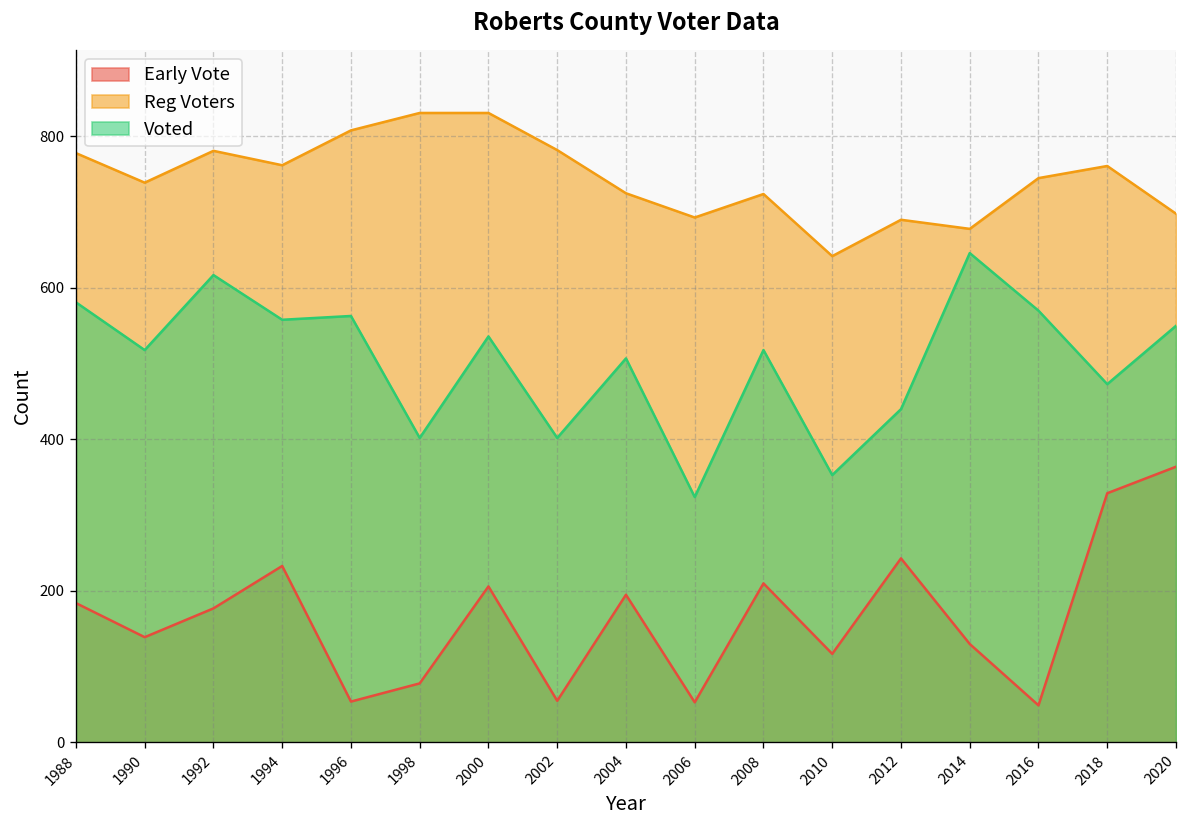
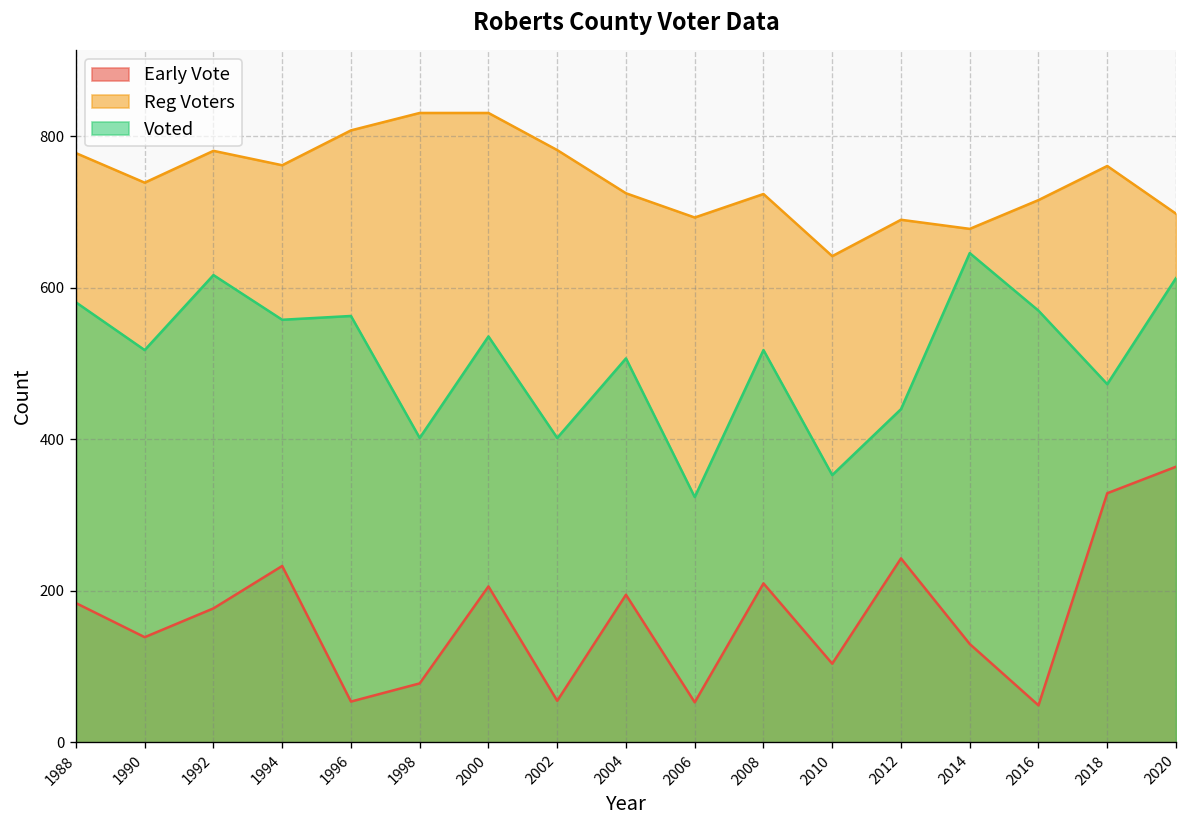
Early Vote, 2010: 120 -> 100
Reg Voters, 2016: 750 -> 720
Voted, 2020: 550 -> 610
